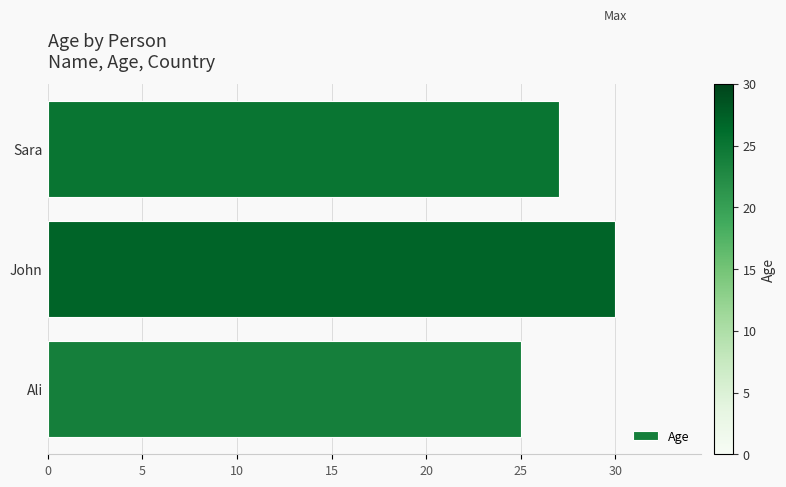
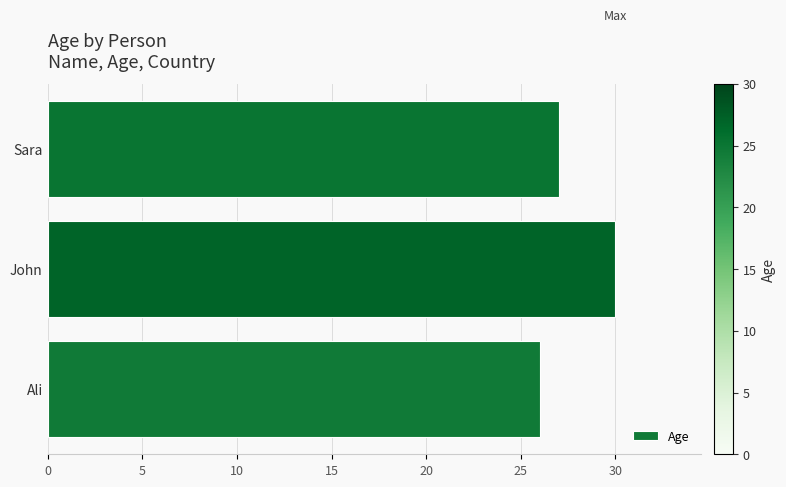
Ali: 25 -> 26
